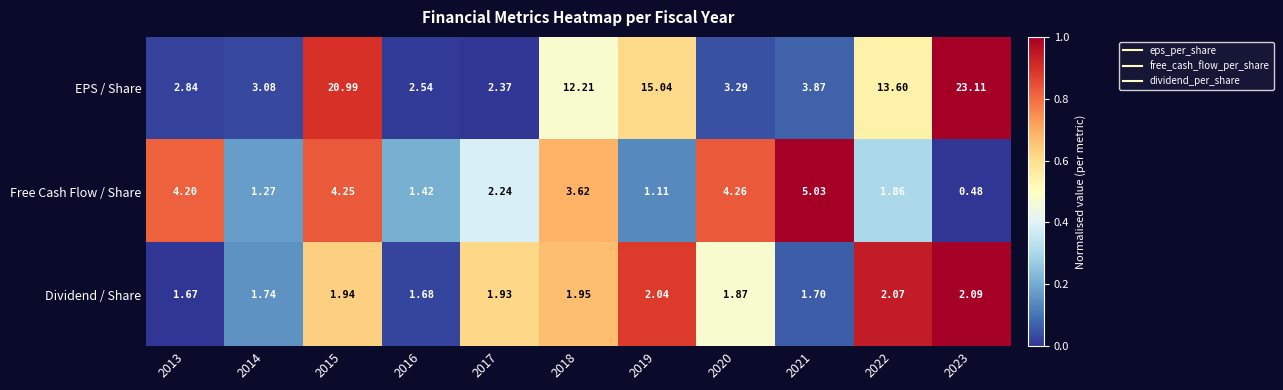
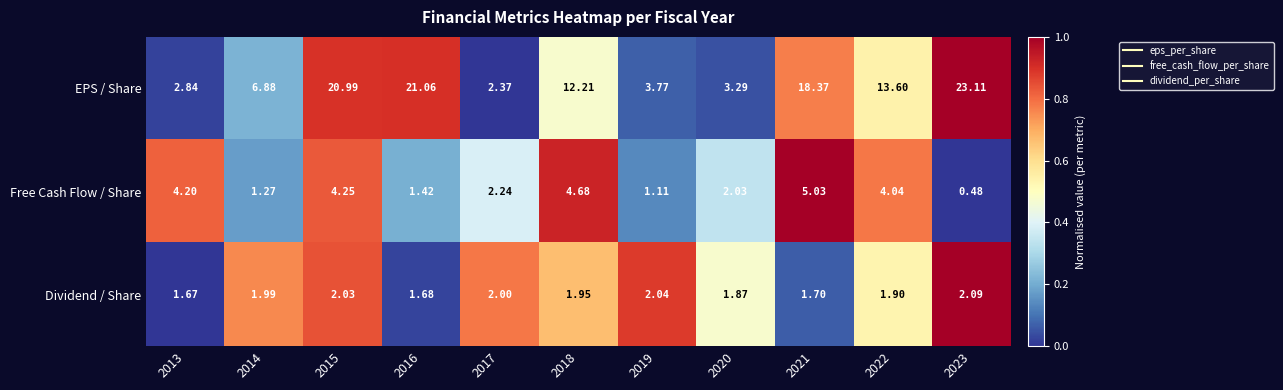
EPS / Share, 2014: 3.08 -> 6.88
EPS / Share, 2016: 2.54 -> 21.06
EPS / Share, 2019: 15.04 -> 3.77
EPS / Share, 2021: 3.87 -> 18.37
Free Cash Flow / Share, 2018: 3.62 -> 4.68
Free Cash Flow / Share, 2020: 4.26 -> 2.03
Free Cash Flow / Share, 2022: 1.86 -> 4.04
Dividend / Share, 2014: 1.74 -> 1.99
Dividend / Share, 2015: 1.94 -> 2.03
Dividend / Share, 2017: 1.93 -> 2.00
Dividend / Share, 2022: 2.07 -> 1.90
